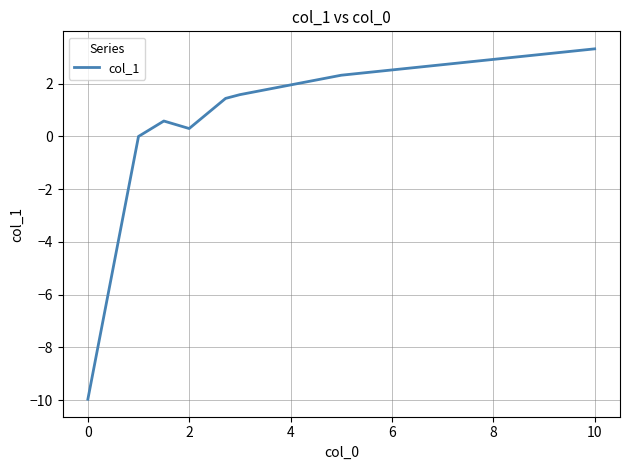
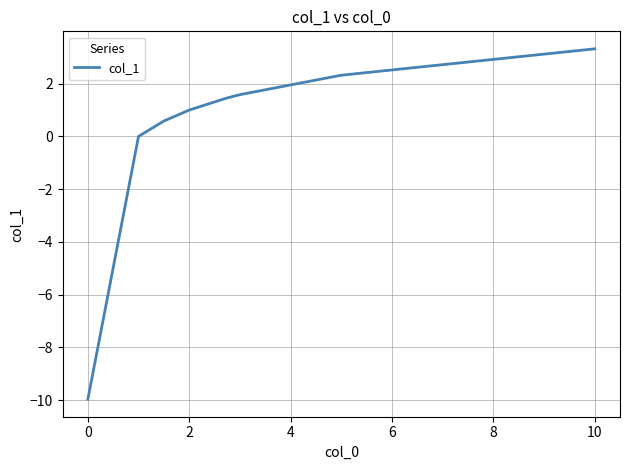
2: 0.3 -> 1.0
